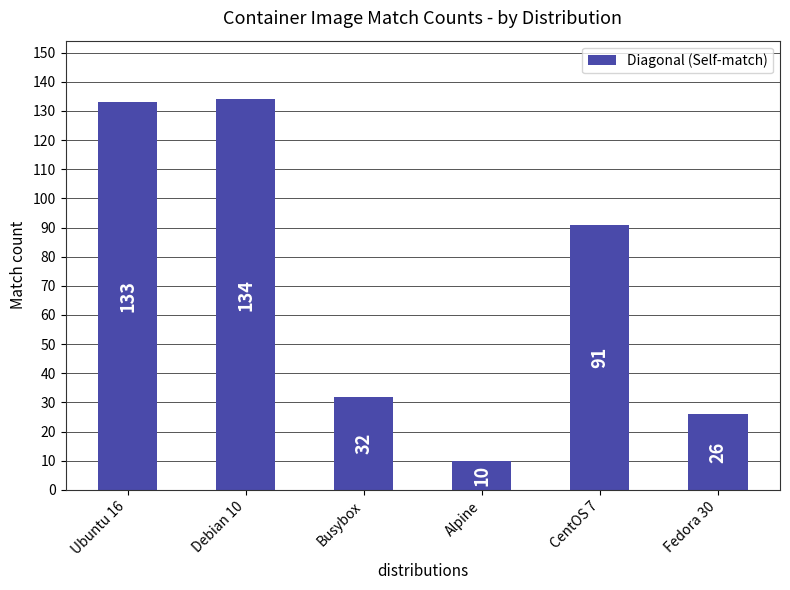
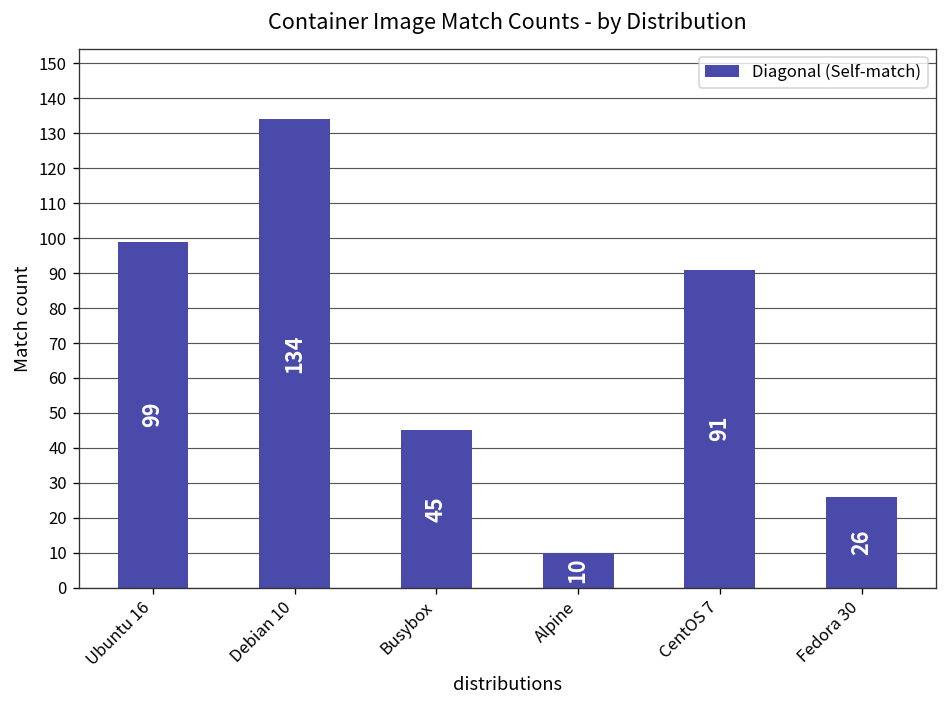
Ubuntu 16: 133 -> 99
Busybox: 32 -> 45
